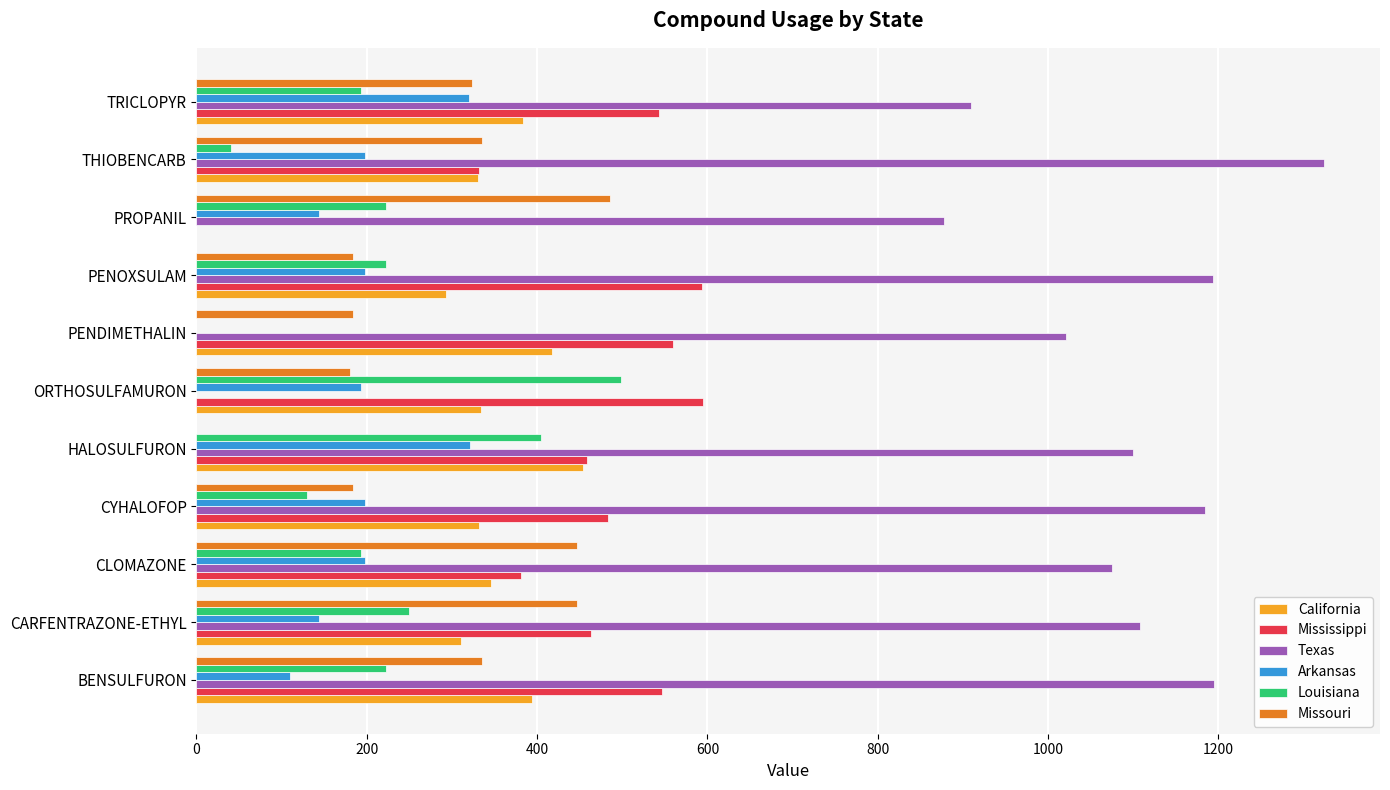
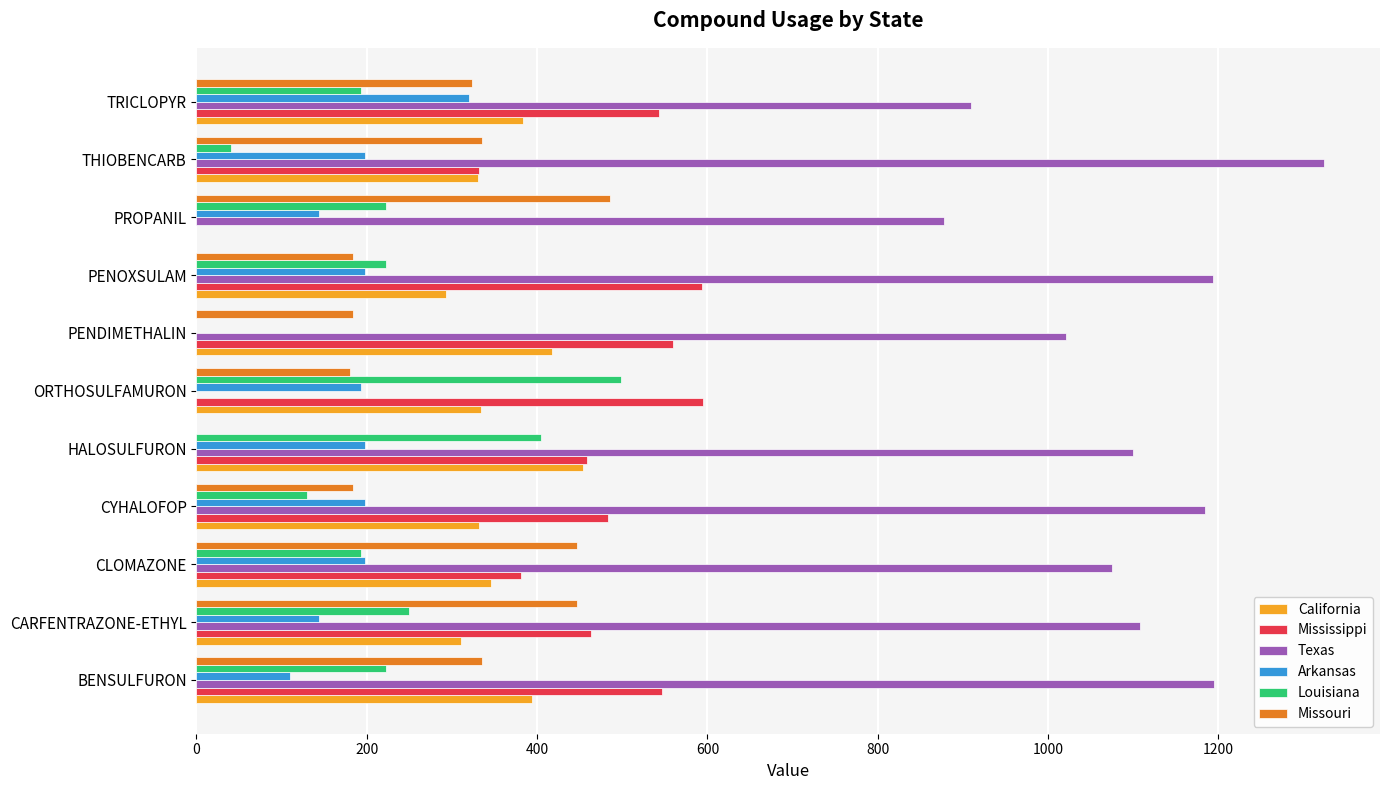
Arkansas, HALOSULFURON: 320 -> 200
